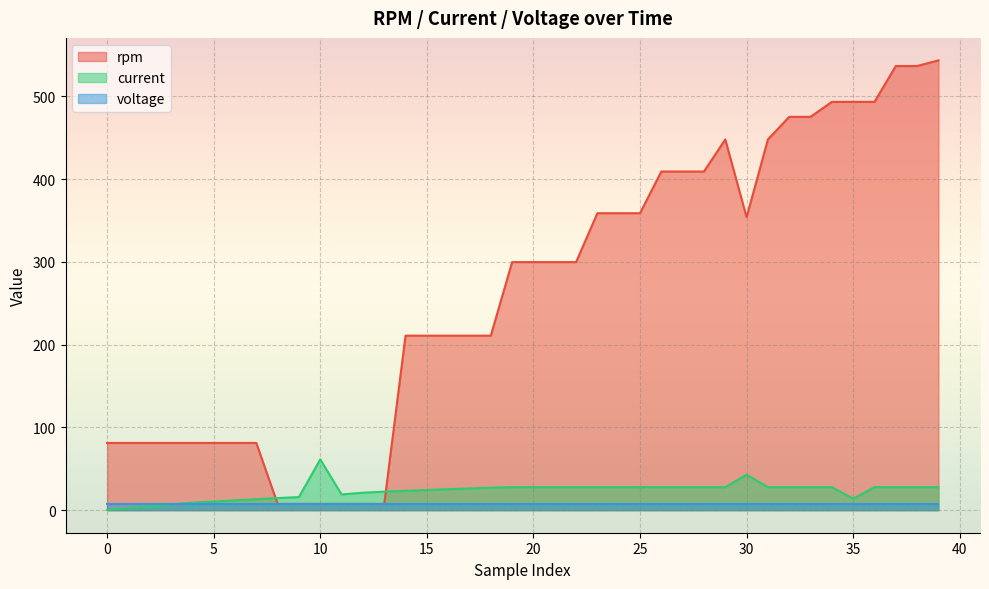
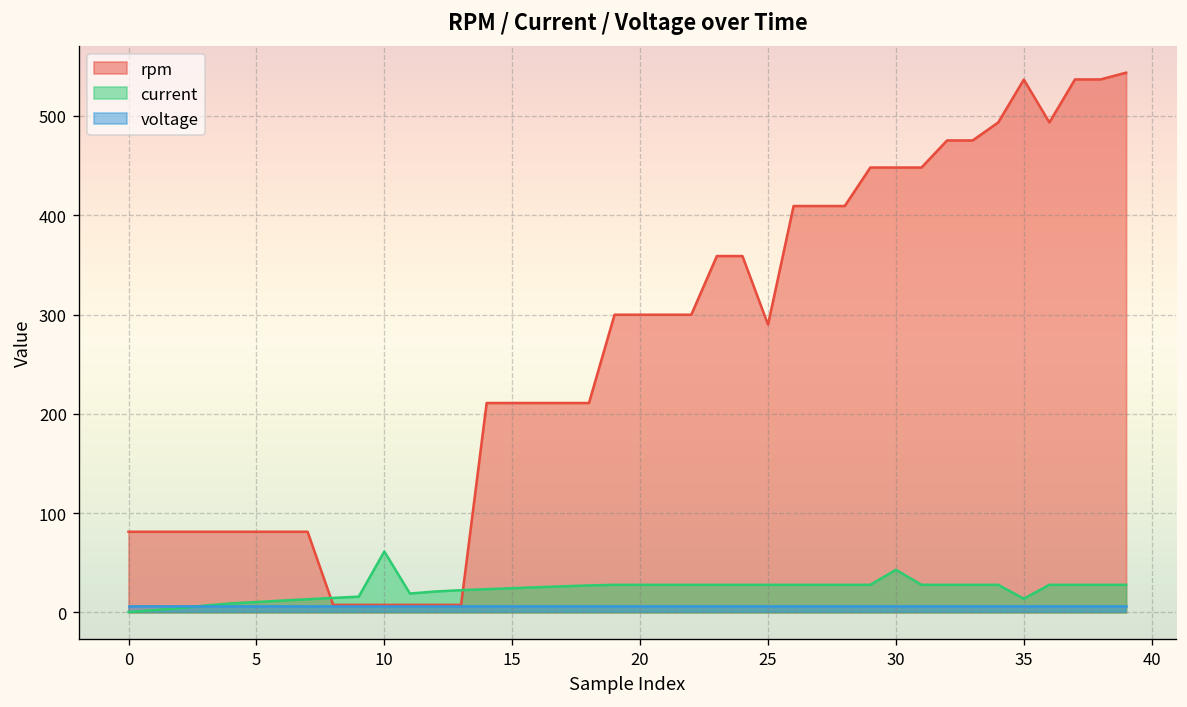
rpm, 25: 360 -> 290
rpm, 30: 350 -> 450
rpm, 35: 490 -> 540
